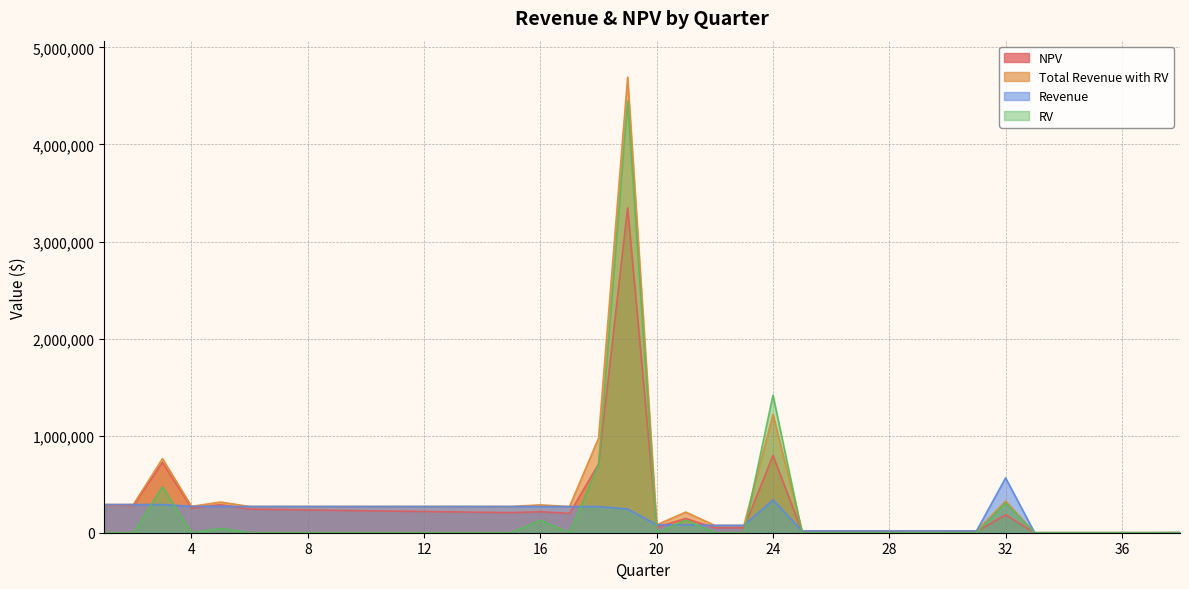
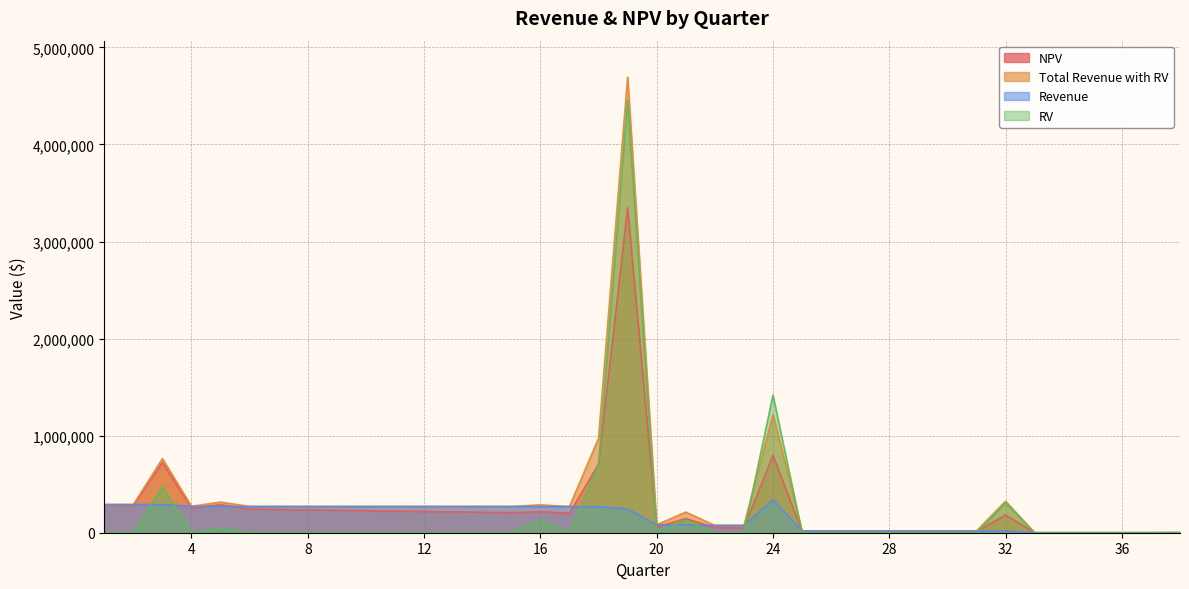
Revenue, 32: 600,000 -> 0
